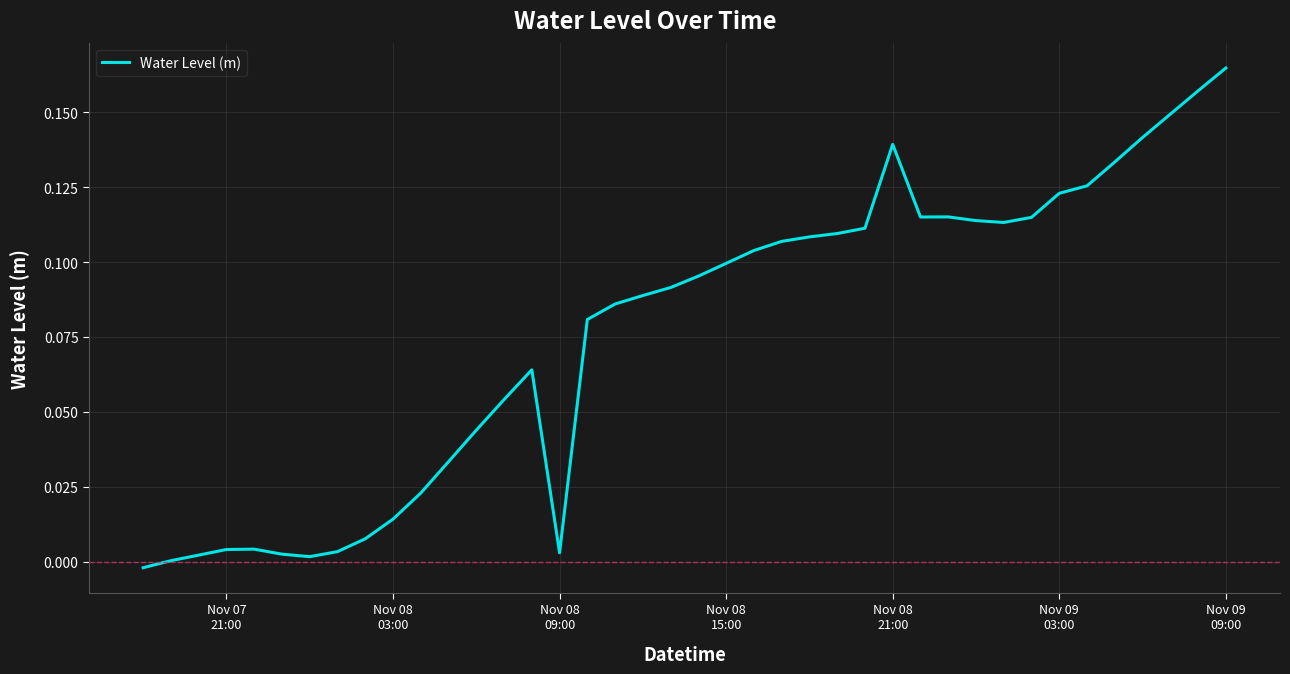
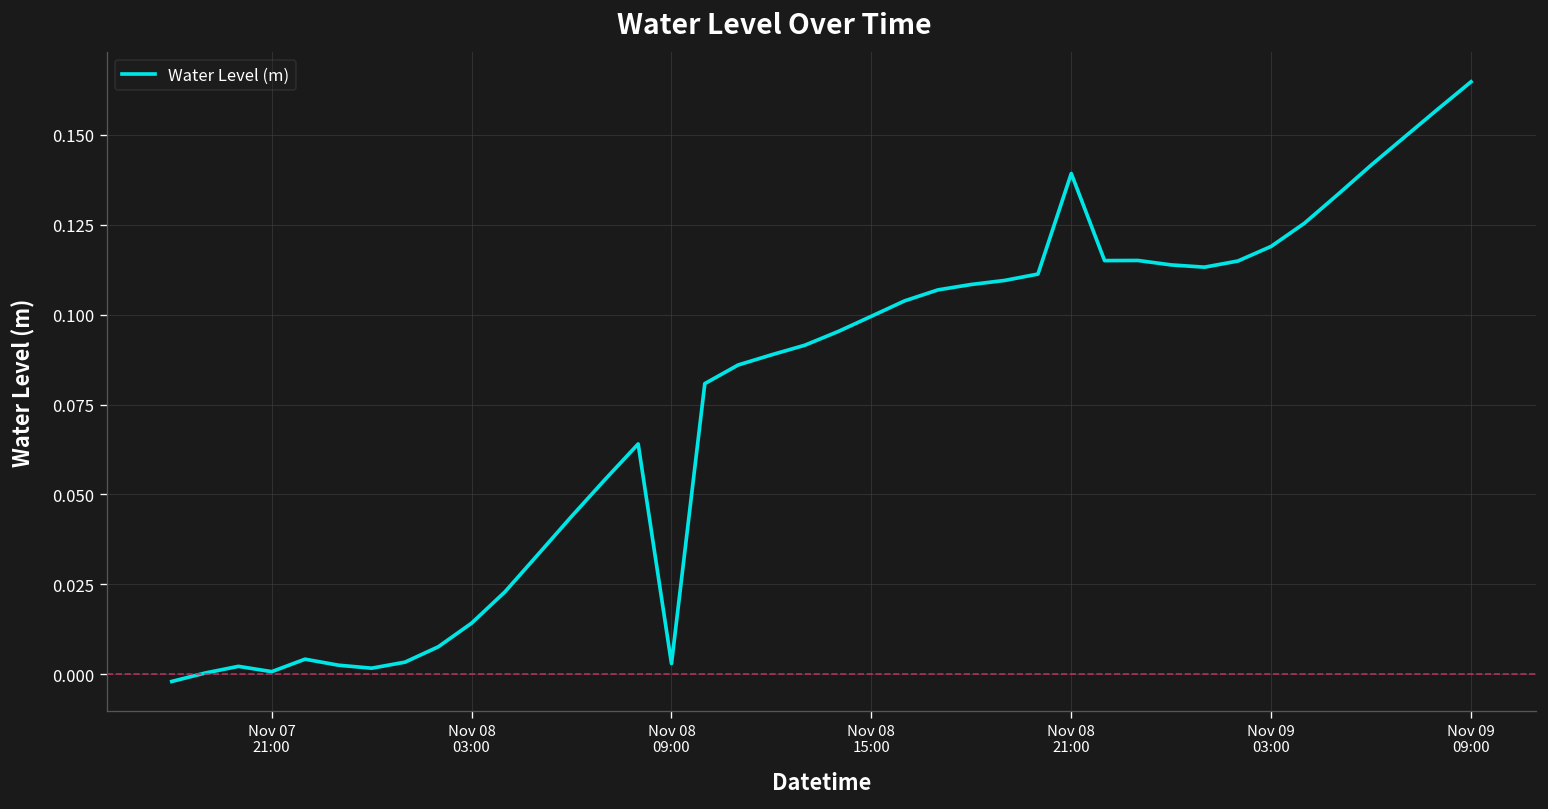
Nov 07 21:00: 0.004 -> 0.001
Nov 09 03:00: 0.123 -> 0.119
